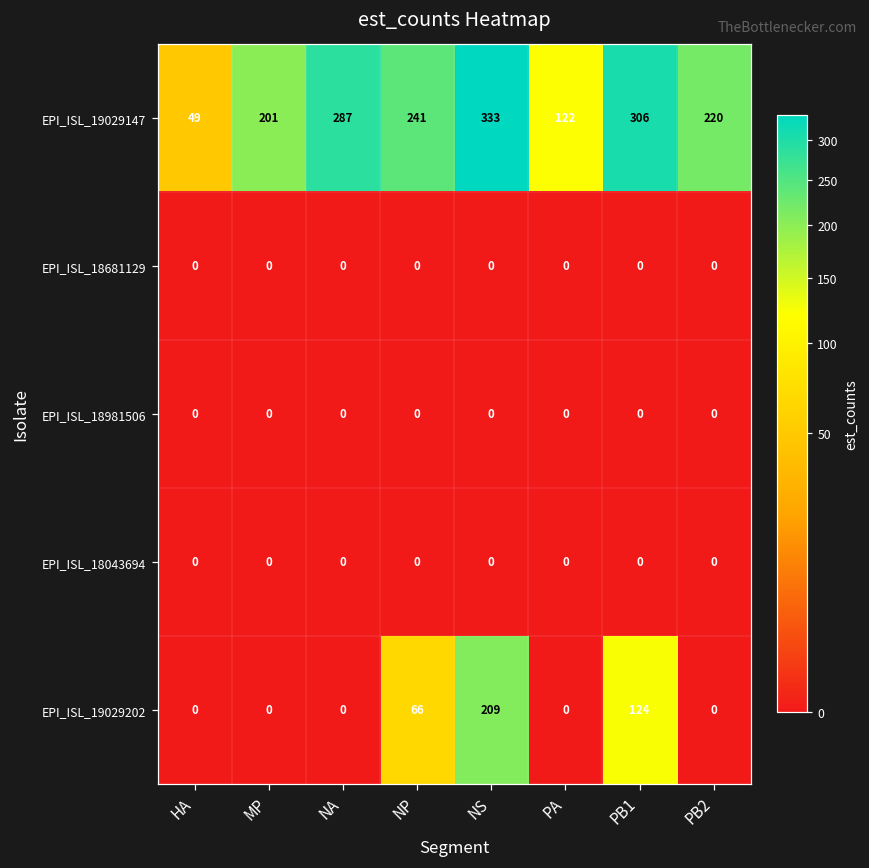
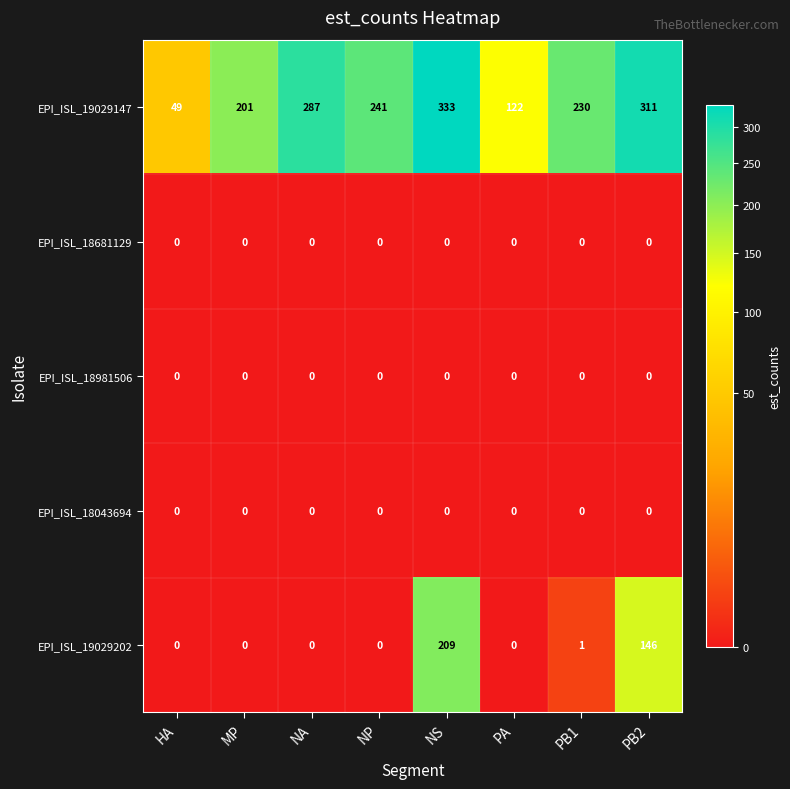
EPI_ISL_19029147, PB1: 306 -> 230
EPI_ISL_19029147, PB2: 220 -> 311
EPI_ISL_19029202, NP: 66 -> 0
EPI_ISL_19029202, PB1: 124 -> 1
EPI_ISL_19029202, PB2: 0 -> 146
